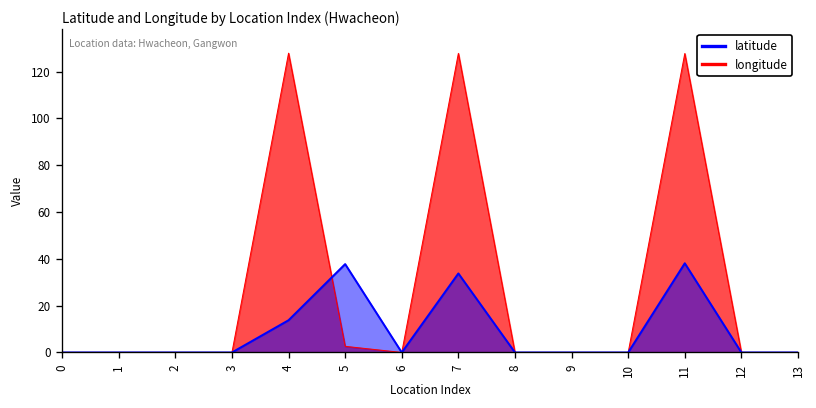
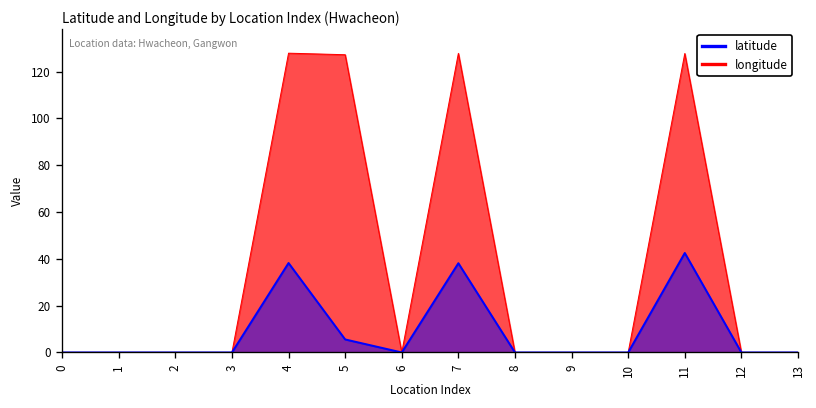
latitude, 4: 14 -> 38
longitude, 5: 3 -> 127
latitude, 5: 38 -> 6
latitude, 7: 34 -> 38
latitude, 11: 38 -> 42
